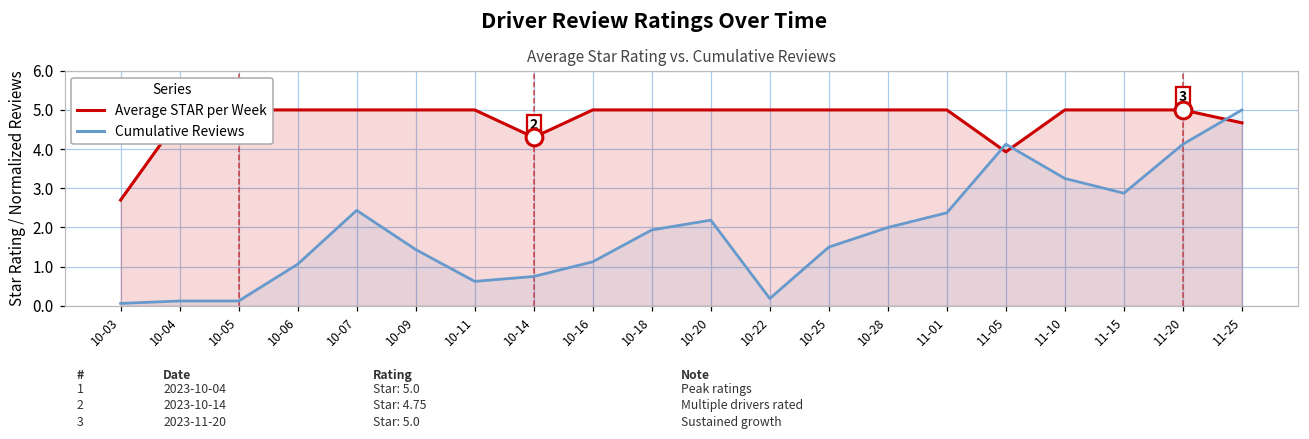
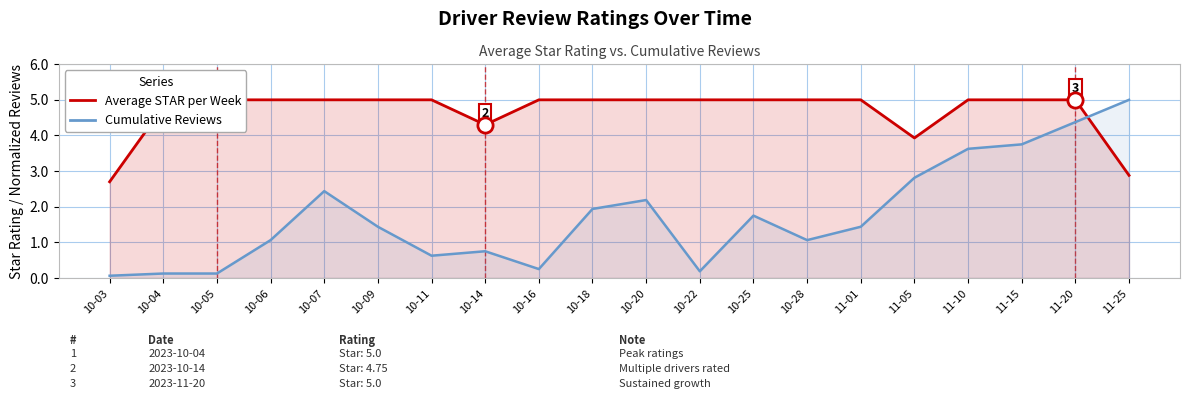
Cumulative Reviews, 10-16: 1.1 -> 0.3
Cumulative Reviews, 10-25: 1.5 -> 1.8
Cumulative Reviews, 10-28: 2.0 -> 1.1
Cumulative Reviews, 11-01: 2.4 -> 1.4
Cumulative Reviews, 11-05: 4.1 -> 2.8
Cumulative Reviews, 11-10: 3.3 -> 3.6
Cumulative Reviews, 11-15: 2.9 -> 3.8
Cumulative Reviews, 11-20: 4.1 -> 4.4
Average STAR per Week, 11-25: 4.7 -> 2.9
